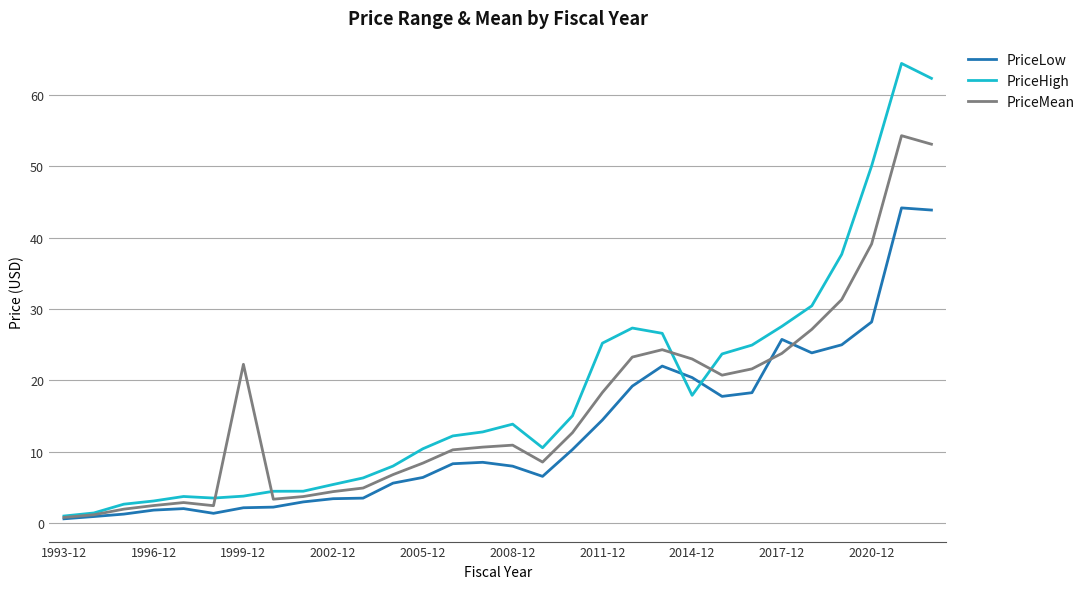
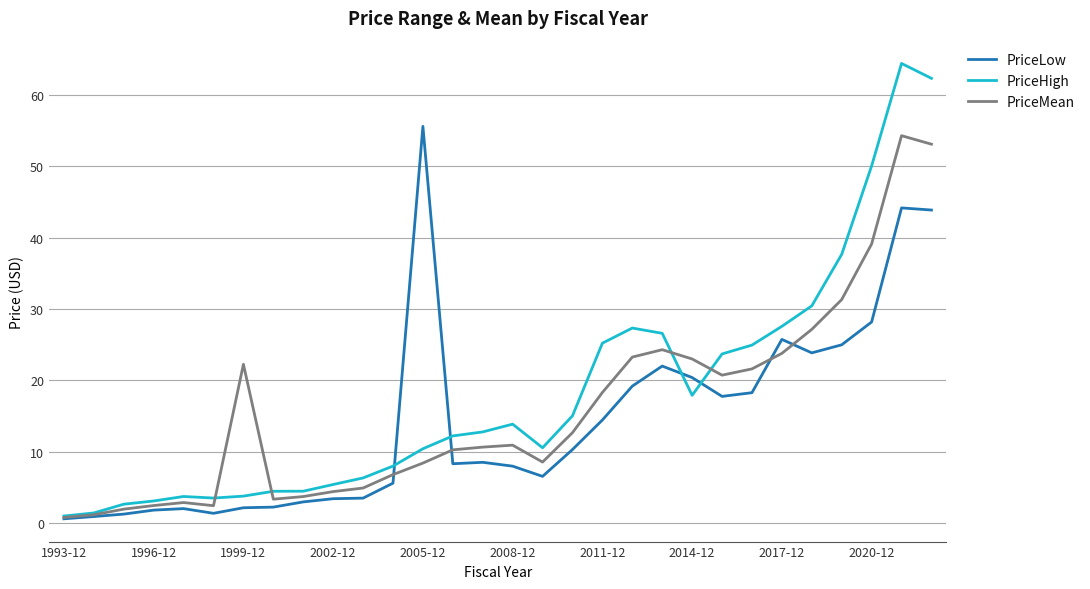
PriceLow, 2005-12: 6 -> 56
